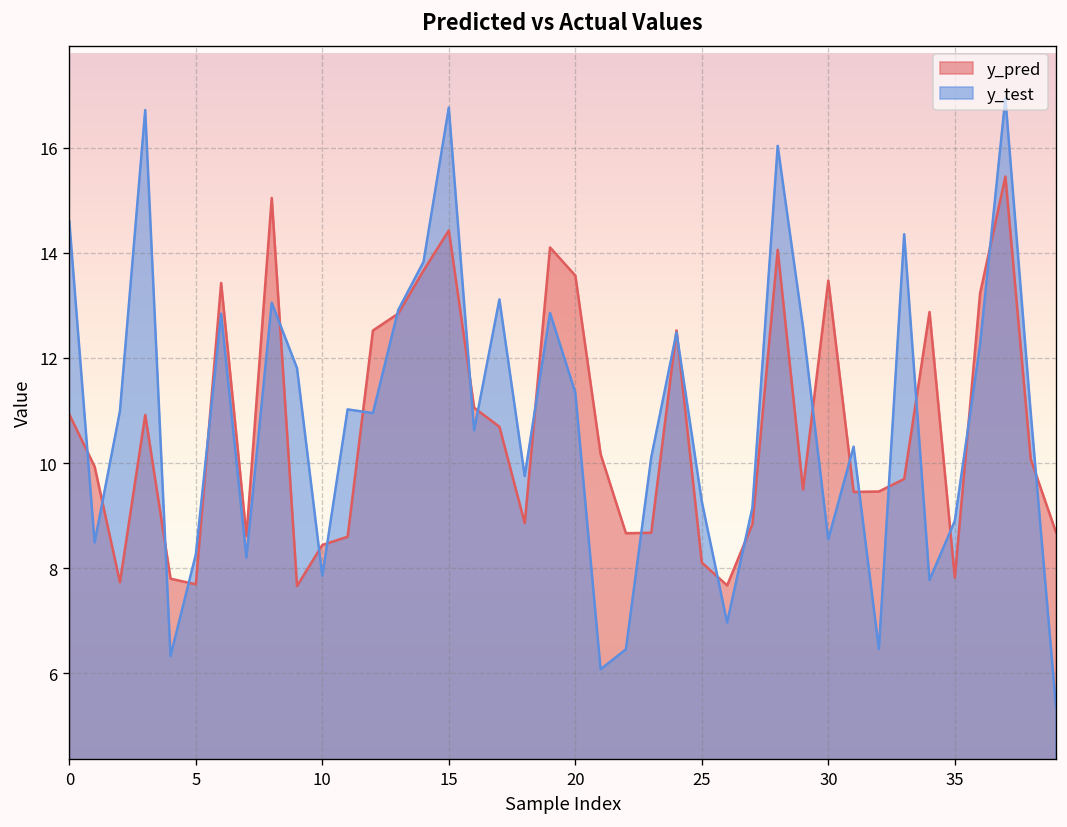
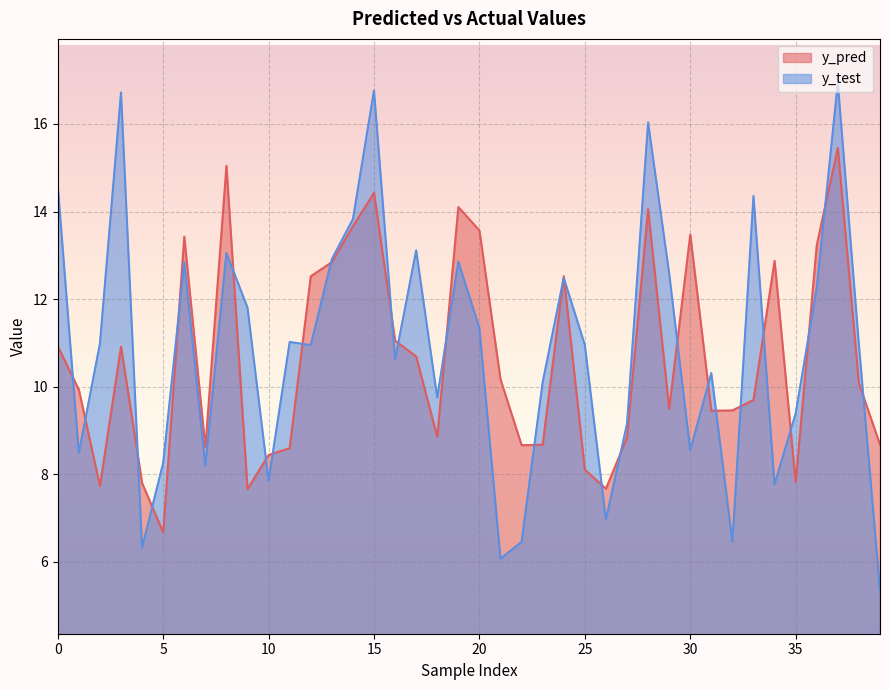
y_pred, 5: 7.7 -> 6.7
y_test, 25: 9.3 -> 11.0
y_test, 35: 8.9 -> 9.4
